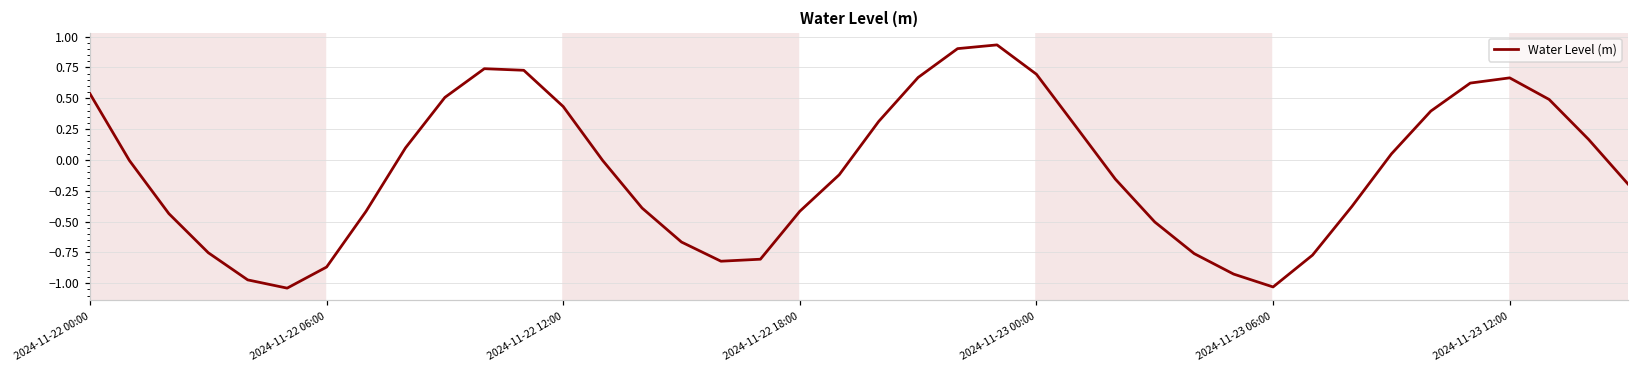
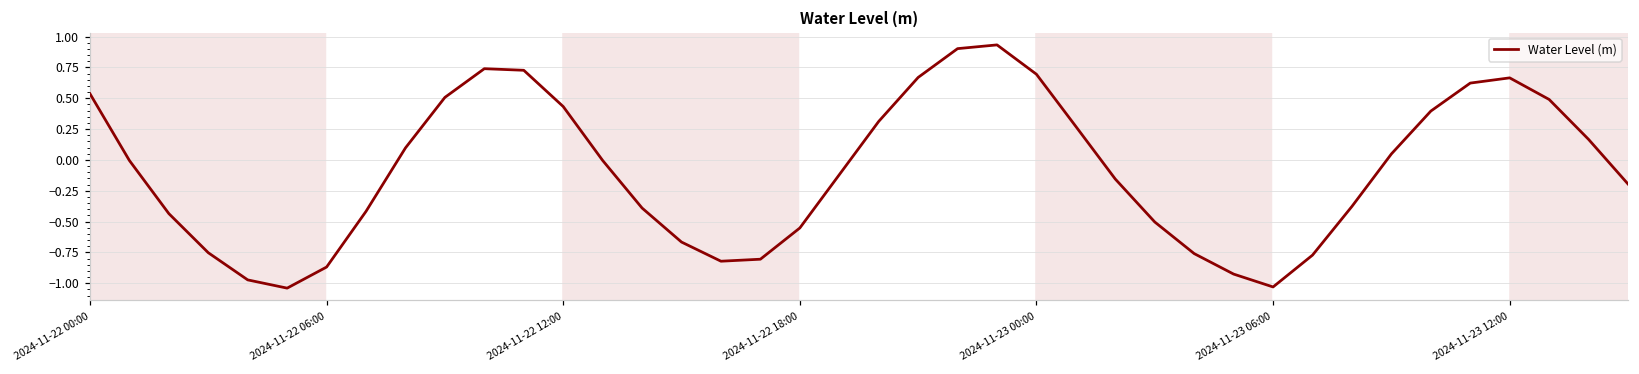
2024-11-22 18:00: -0.42 -> -0.55
